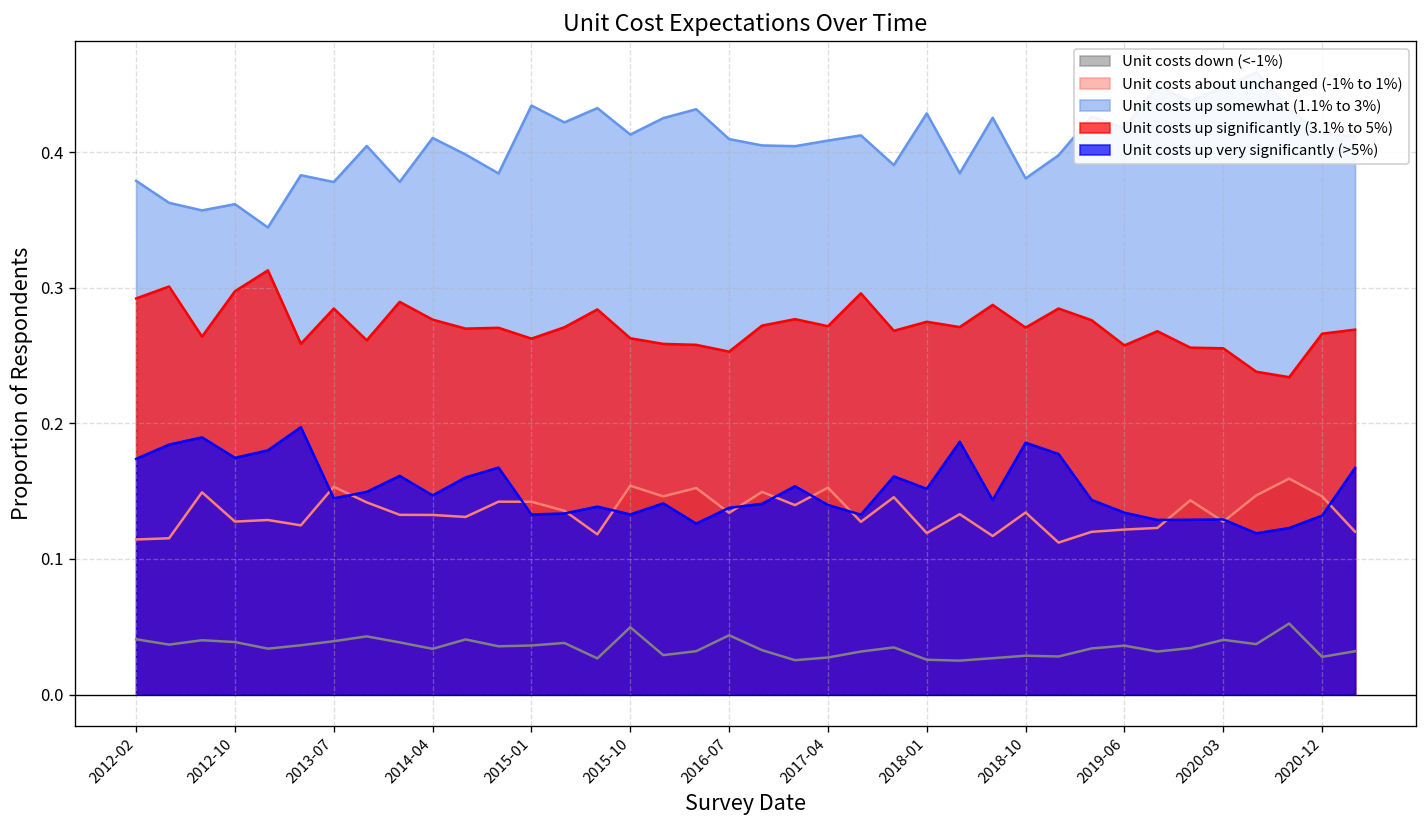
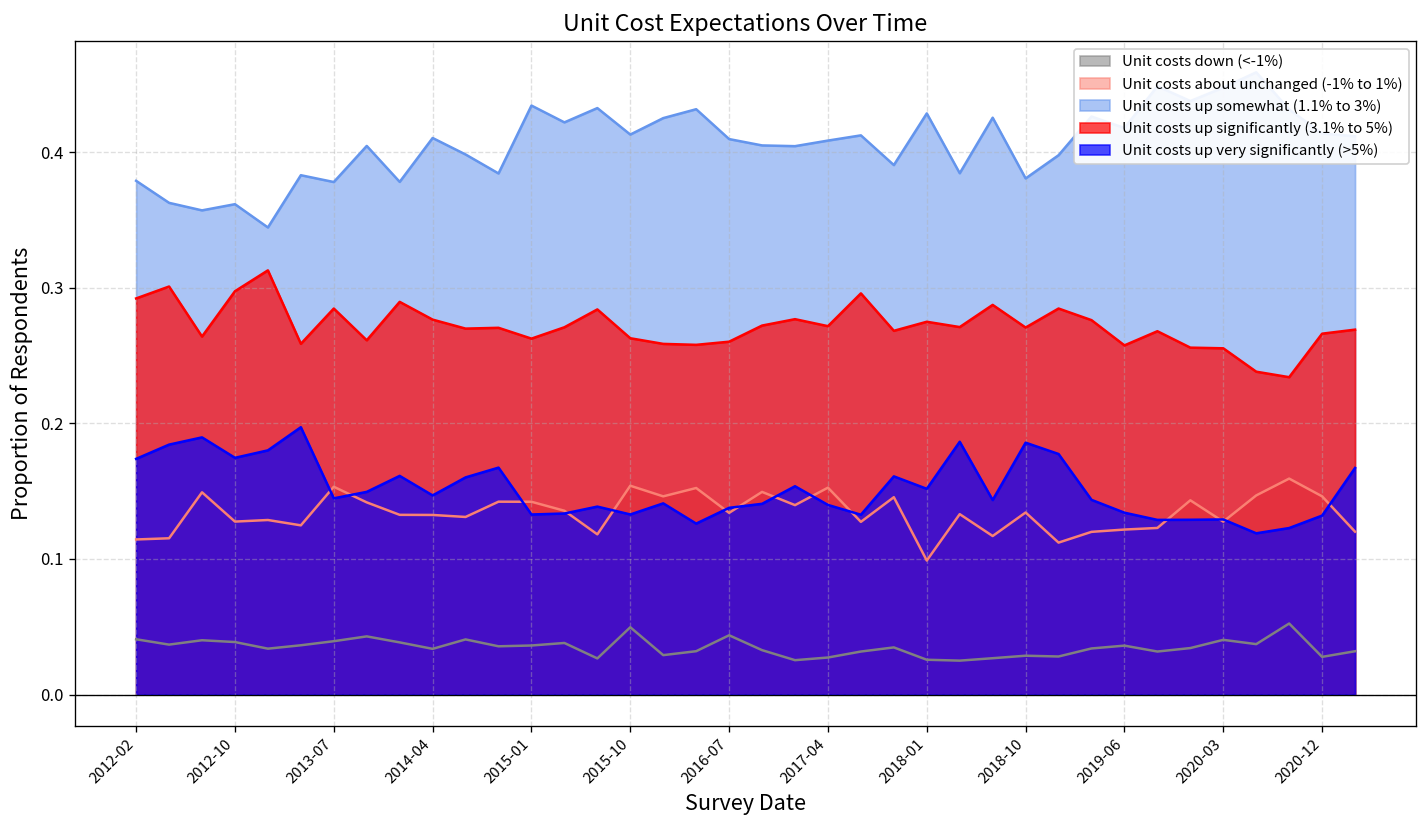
Unit costs up significantly (3.1% to 5%), 2016-07: 0.253 -> 0.260
Unit costs about unchanged (-1% to 1%), 2018-01: 0.119 -> 0.099
